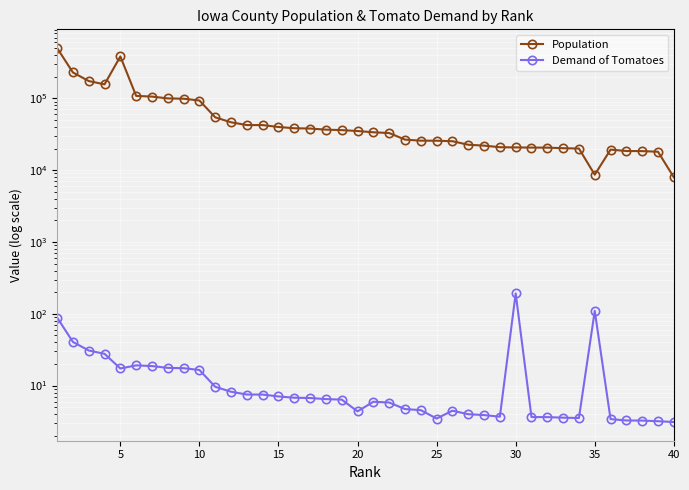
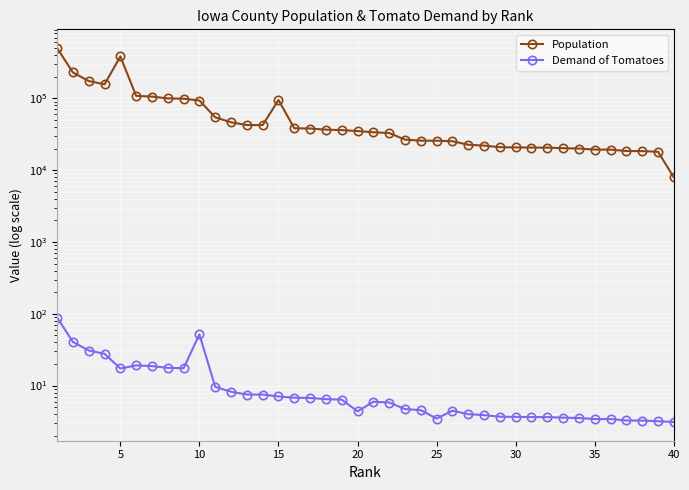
Demand of Tomatoes, 10: 16 -> 50
Population, 15: 40000 -> 90000
Demand of Tomatoes, 30: 190 -> 4
Population, 35: 9000 -> 19000
Demand of Tomatoes, 35: 110 -> 3
